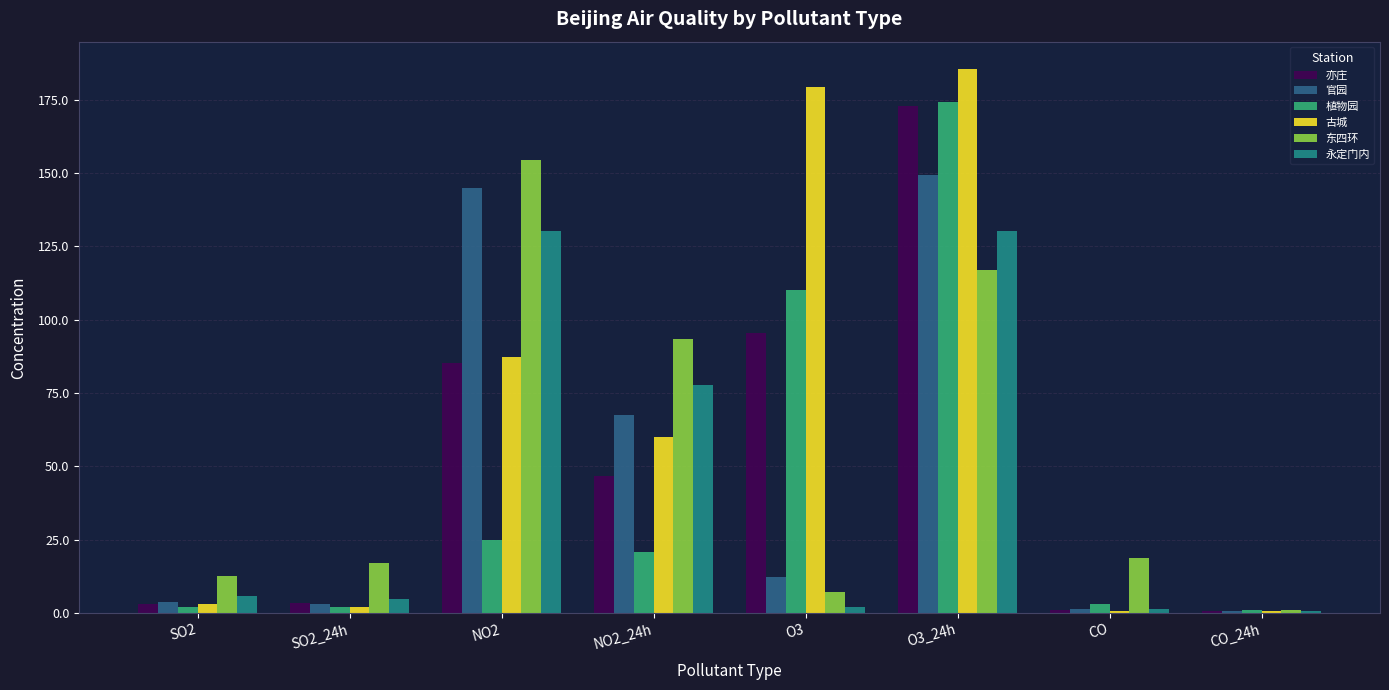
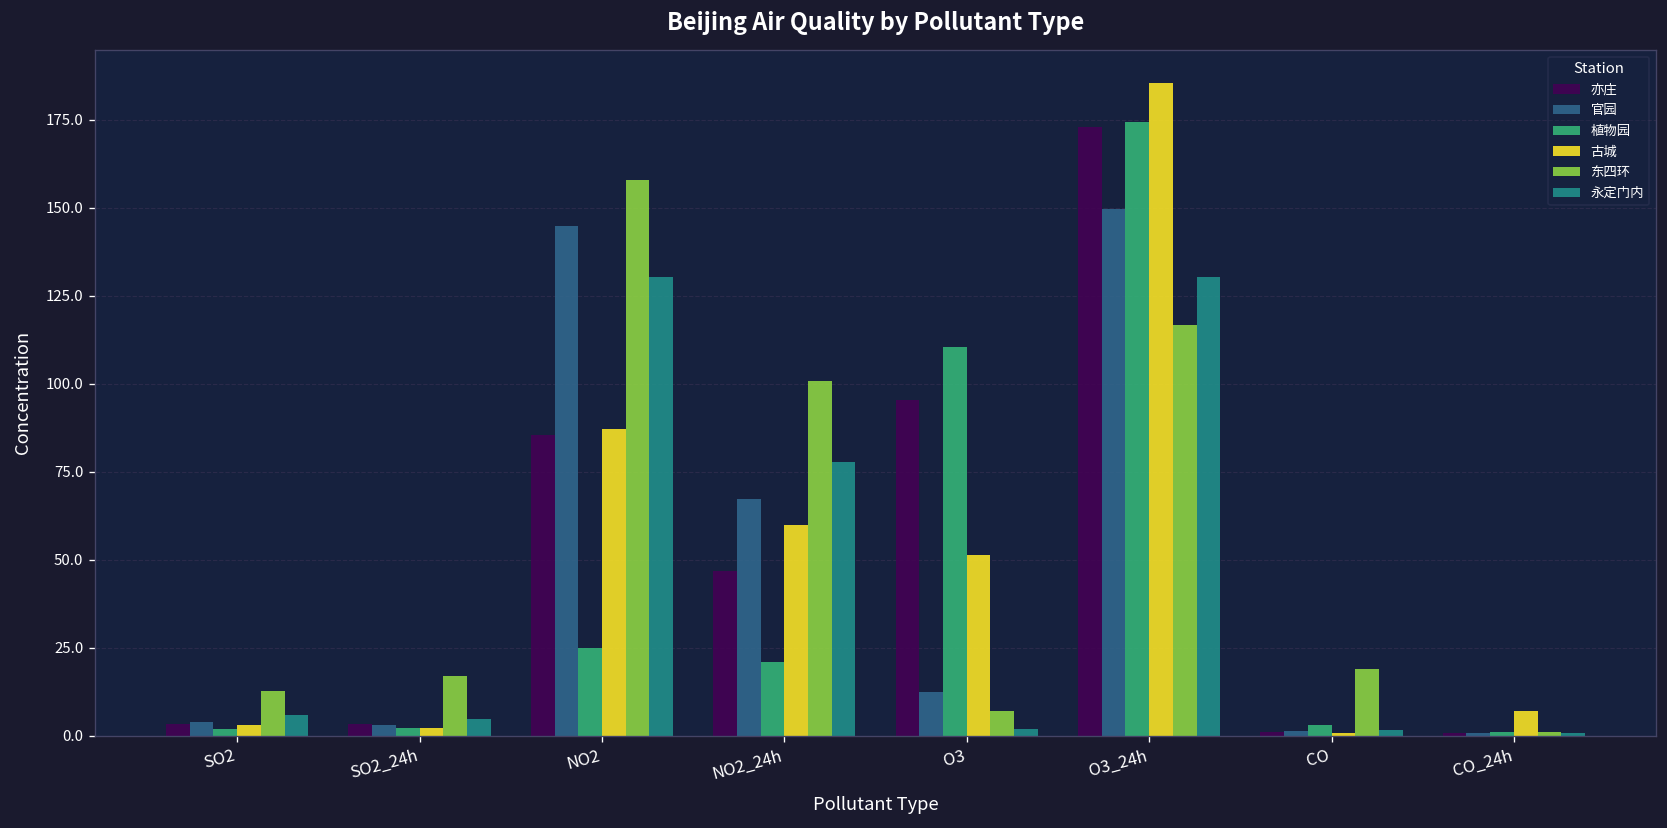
东四环, NO2: 155 -> 158
东四环, NO2_24h: 94 -> 101
古城, O3: 179 -> 51
古城, CO_24h: 1 -> 7
